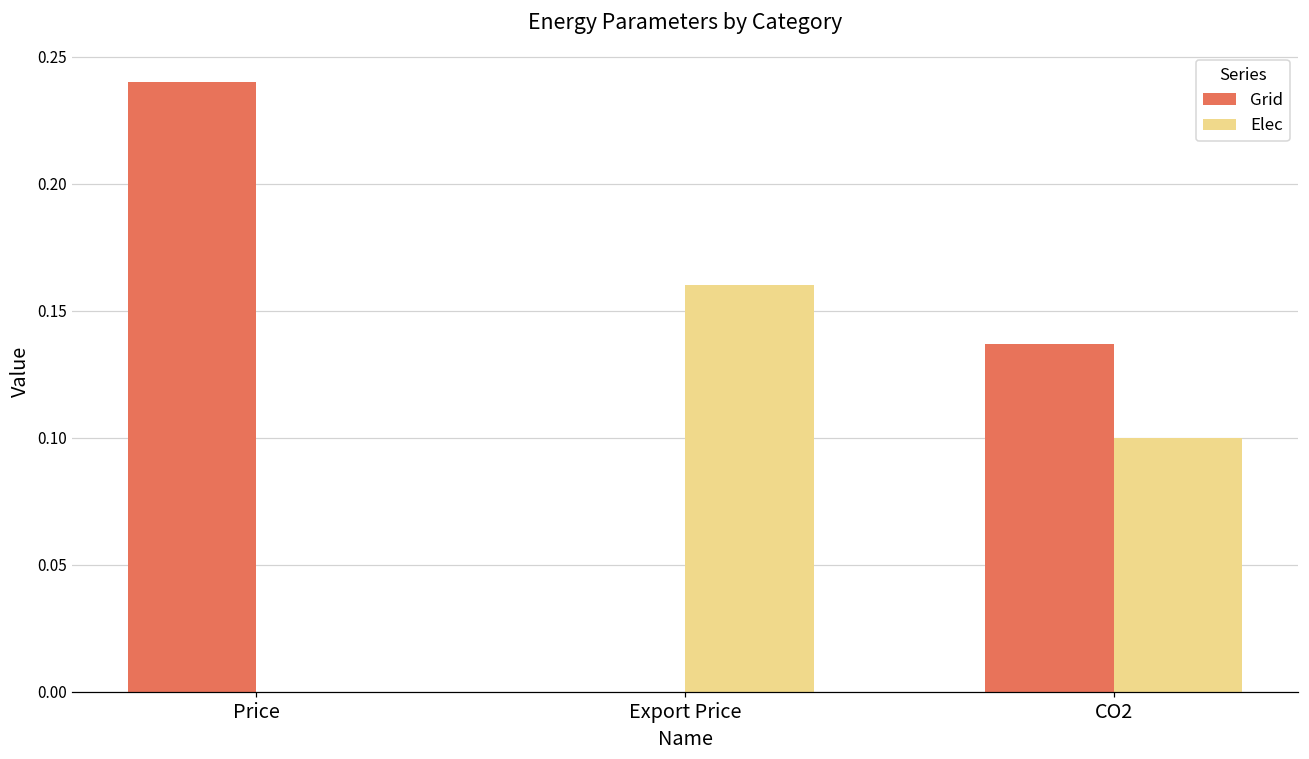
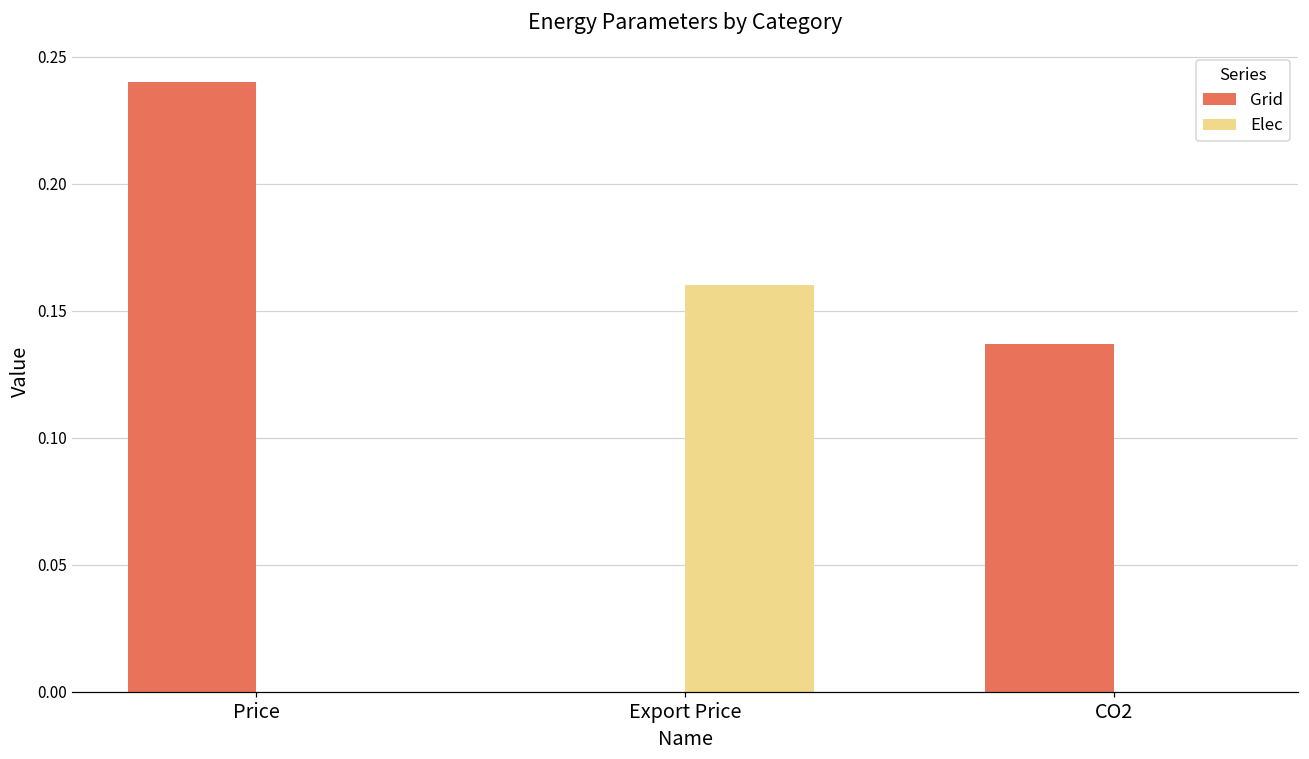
Elec, CO2: 0.1 -> 0.0
